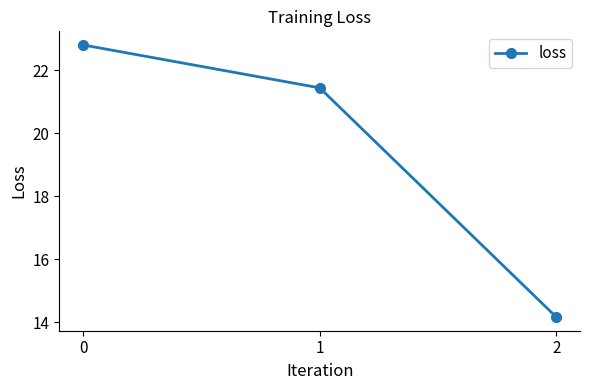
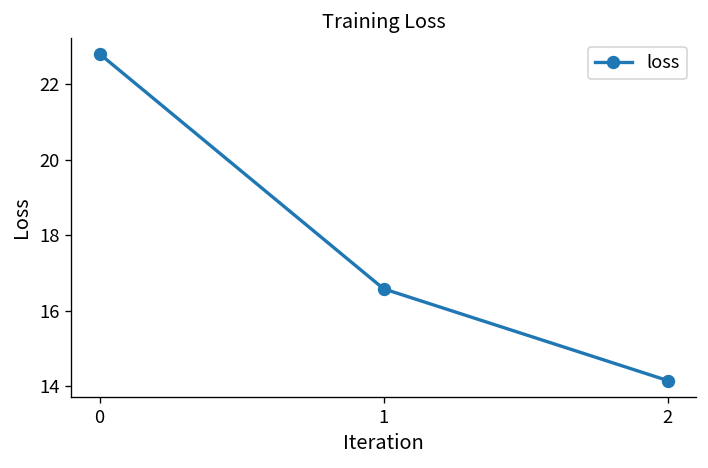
1: 21.4 -> 16.6
